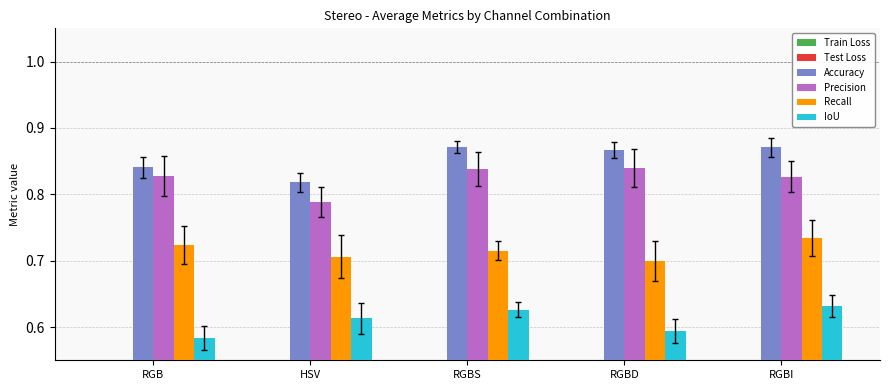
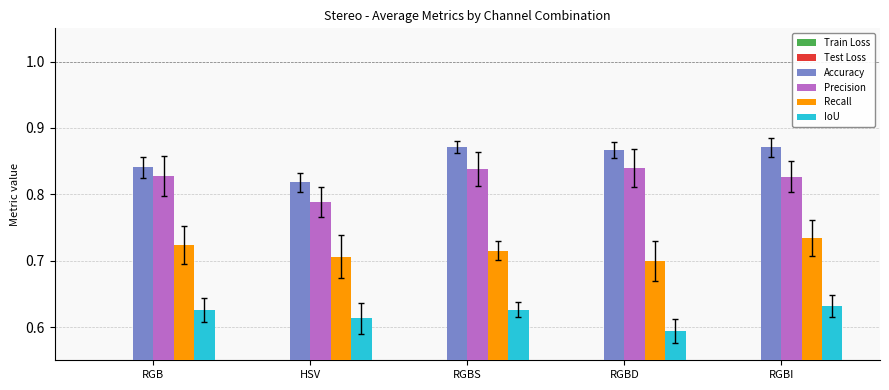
IoU, RGB: 0.58 -> 0.63
